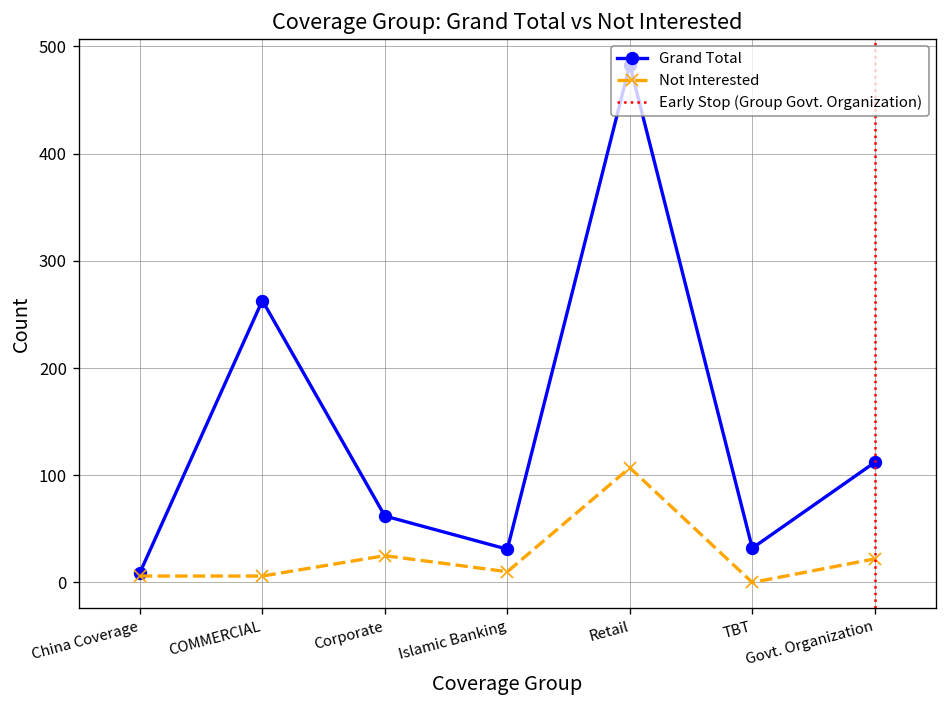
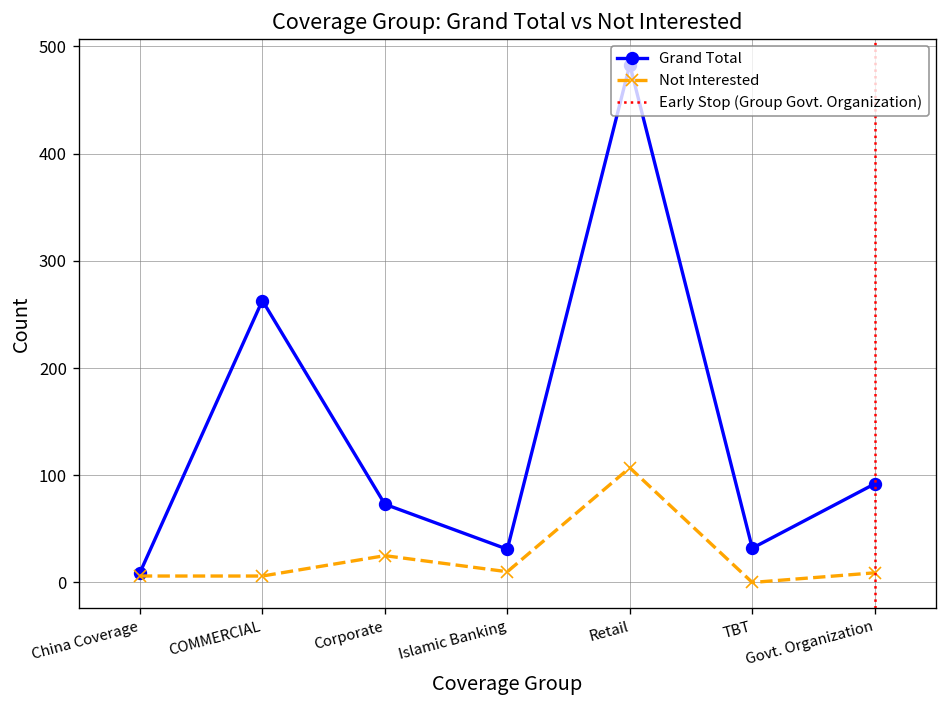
Grand Total, Corporate: 60 -> 70
Grand Total, Govt. Organization: 110 -> 90
Not Interested, Govt. Organization: 20 -> 10
